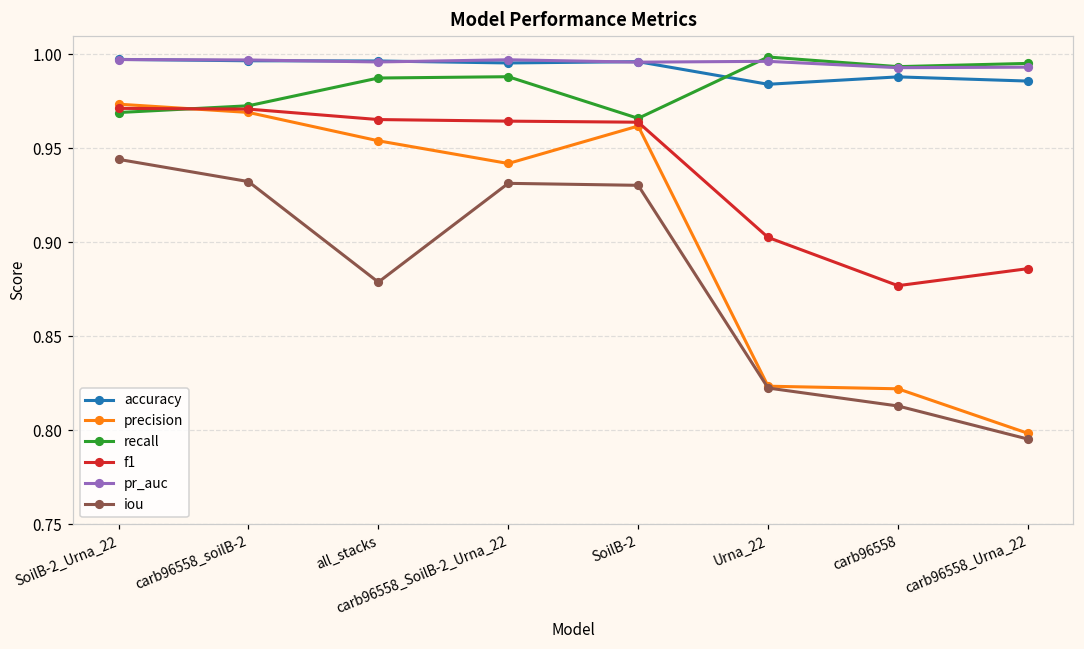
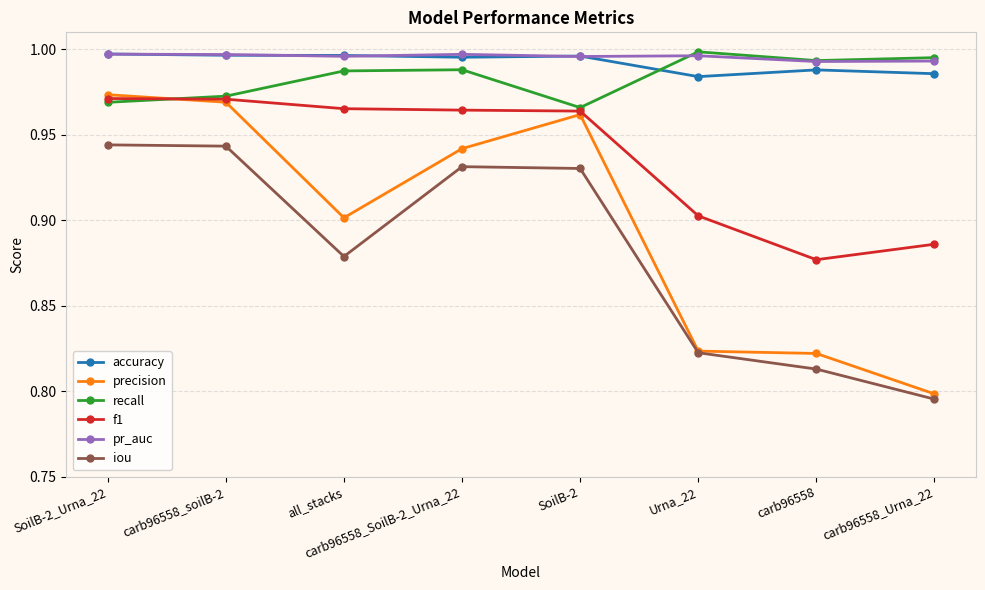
iou, carb96558_soilB-2: 0.932 -> 0.943
precision, all_stacks: 0.954 -> 0.901
